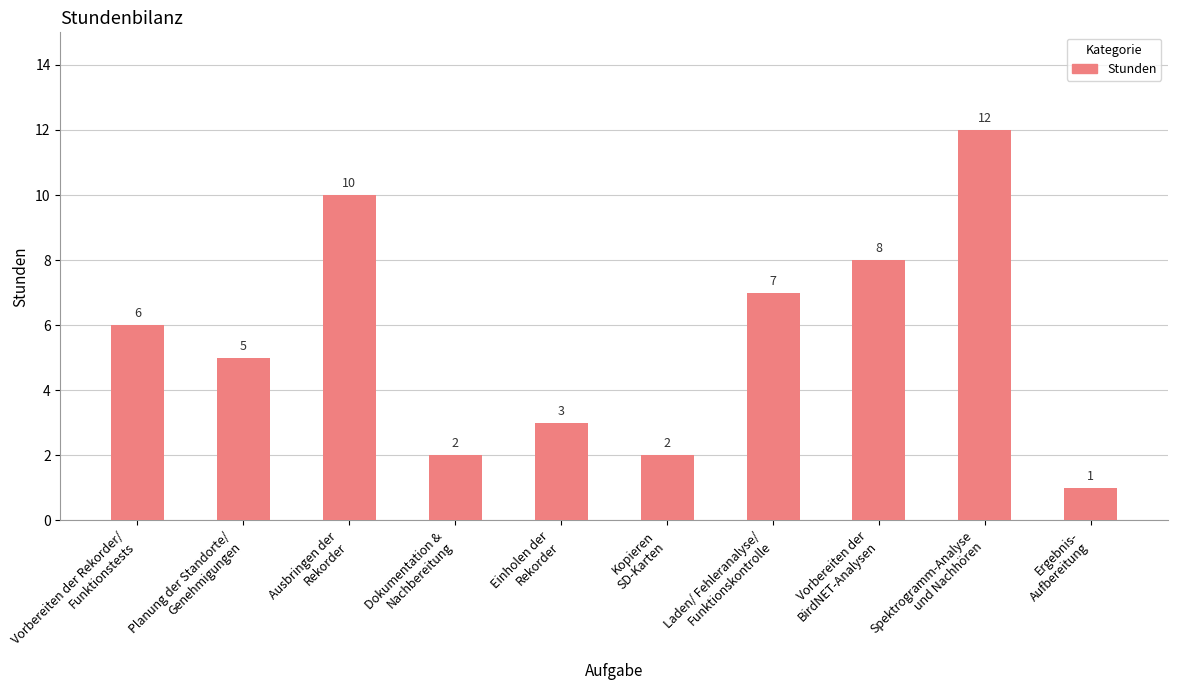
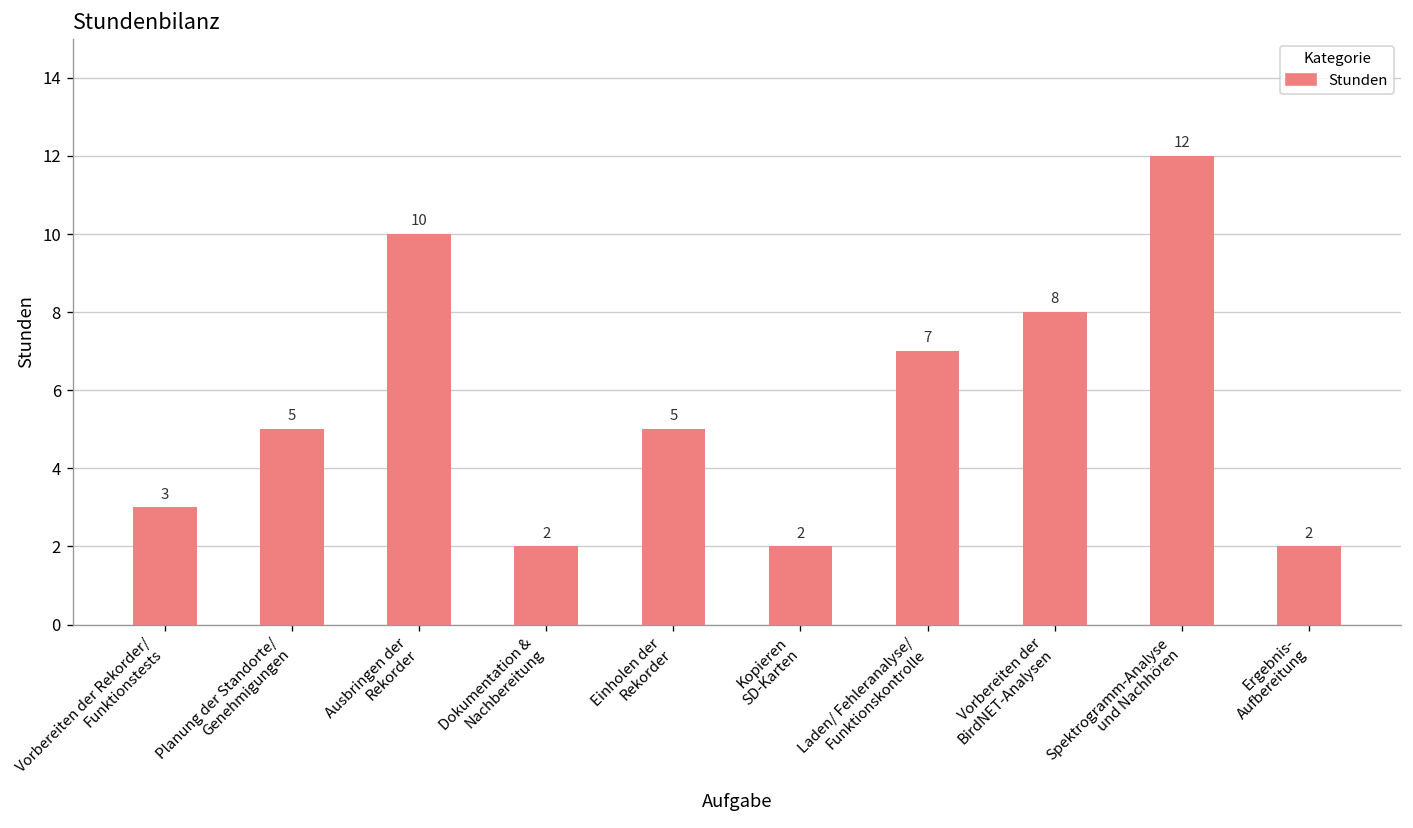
Vorbereiten der Rekorder/ Funktionstests: 6 -> 3
Einholen der Rekorder: 3 -> 5
Ergebnis- Aufbereitung: 1 -> 2
